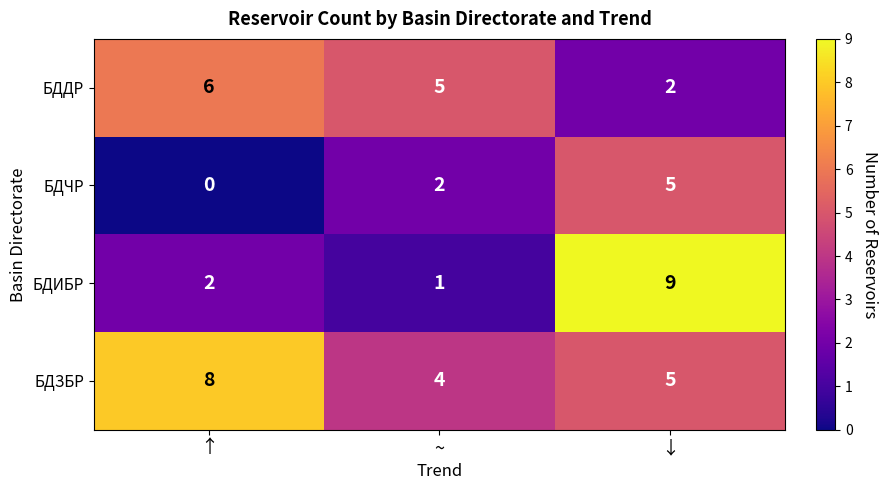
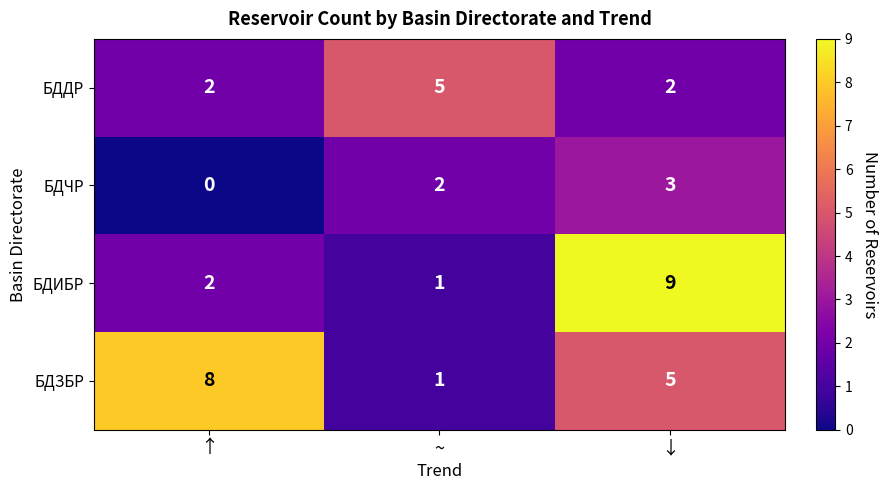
БДДР, ↑: 6 -> 2
БДЧР, ↓: 5 -> 3
БДЗБР, ~: 4 -> 1
